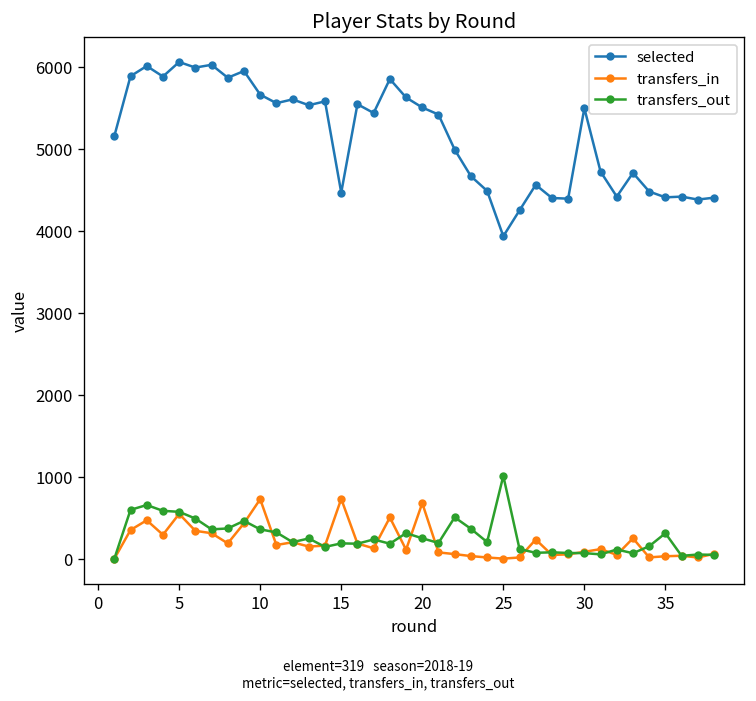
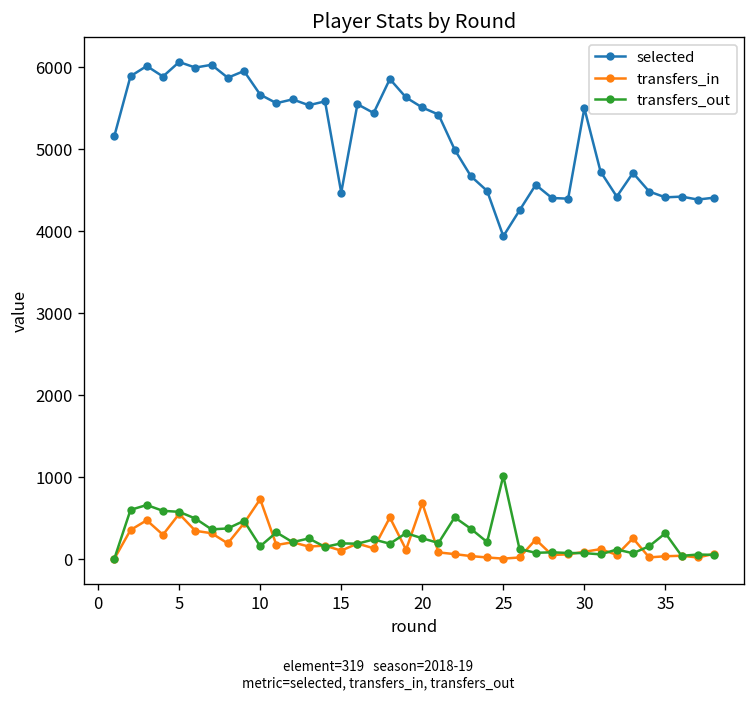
transfers_out, 10: 400 -> 200
transfers_in, 15: 700 -> 100
